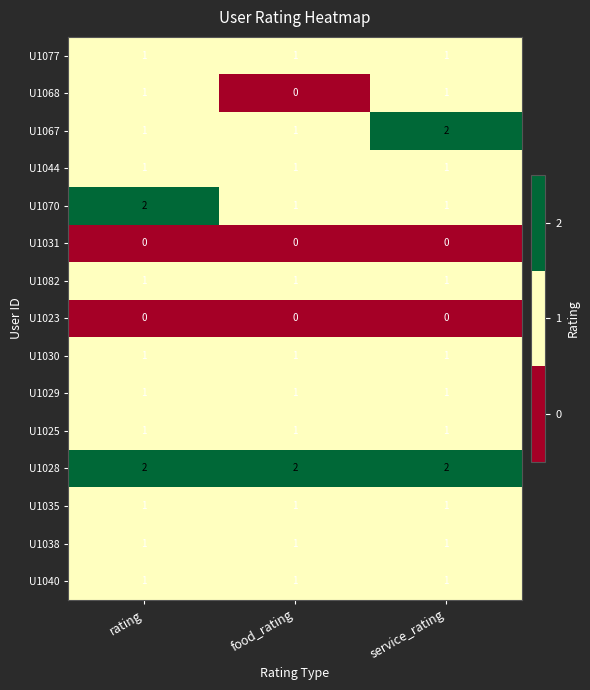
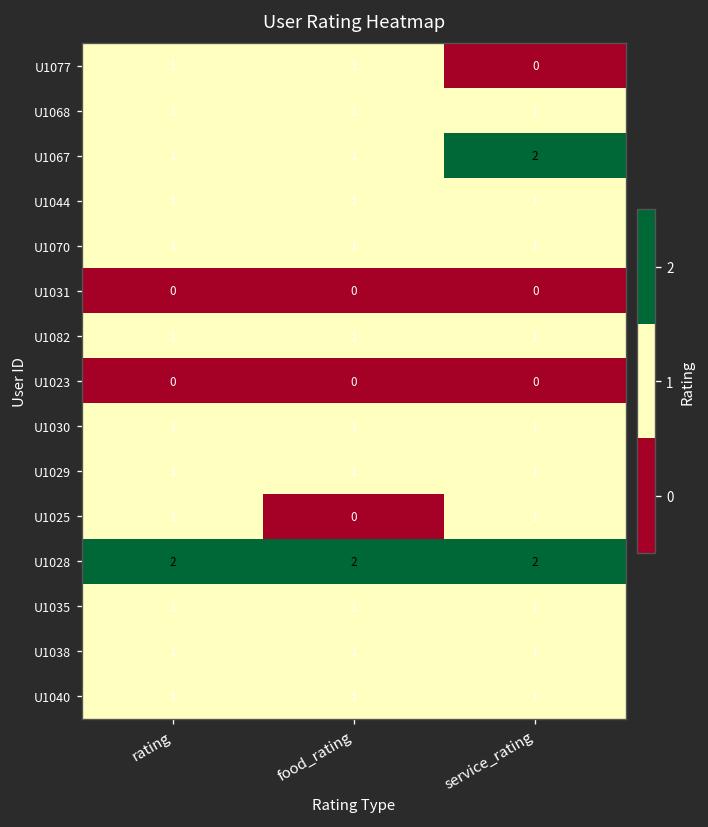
U1077, service_rating: 1 -> 0
U1068, food_rating: 0 -> 1
U1070, rating: 2 -> 1
U1025, food_rating: 1 -> 0
